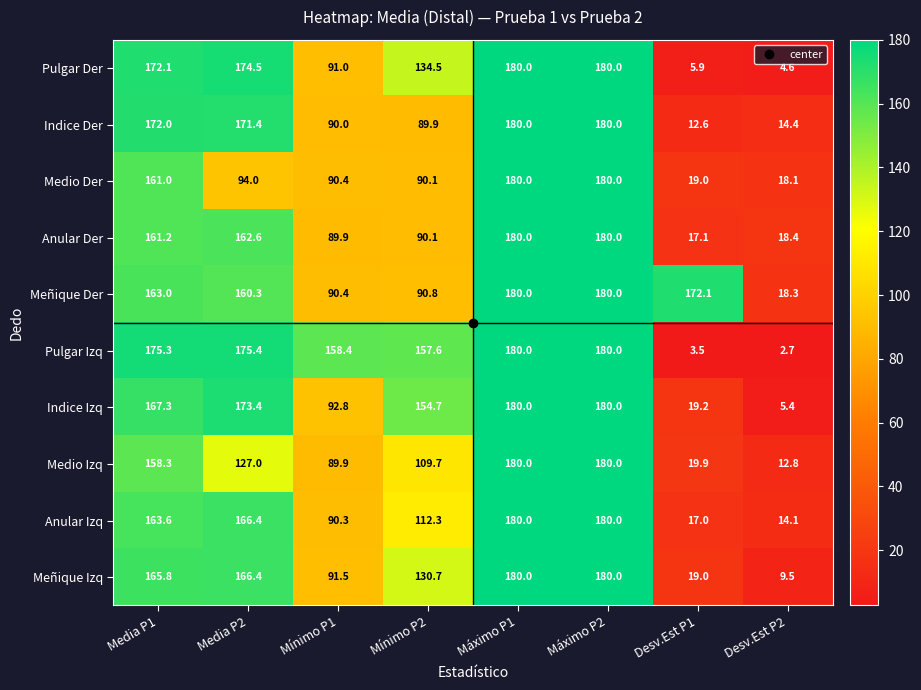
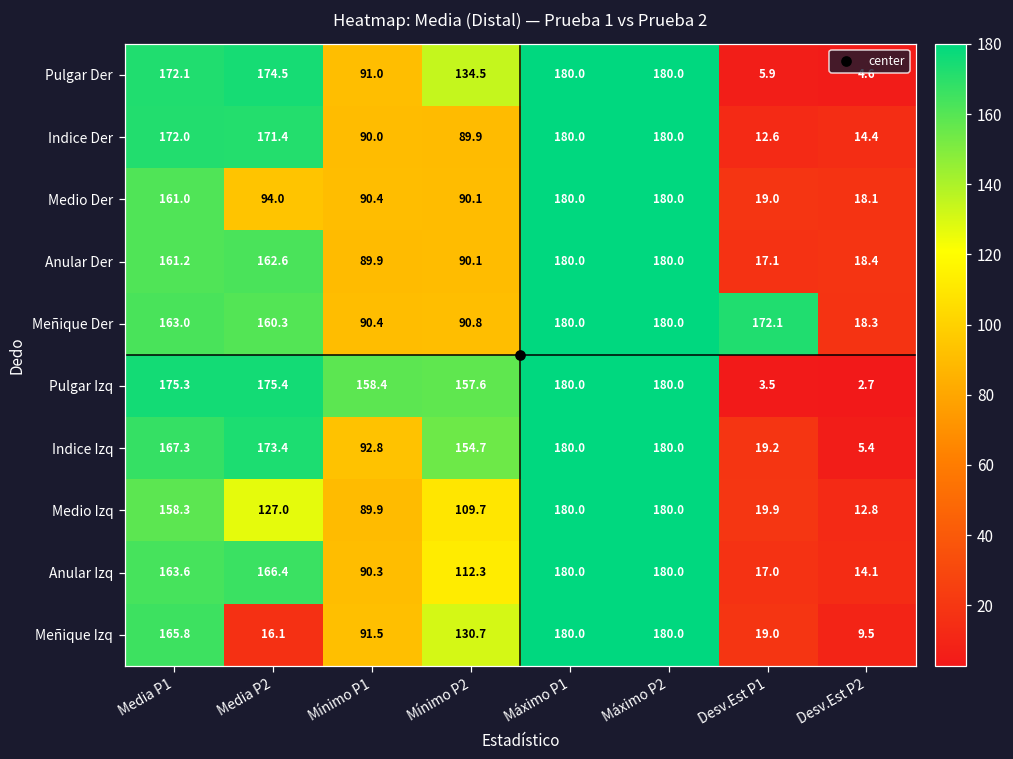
Meñique Izq, Media P2: 166.4 -> 16.1
